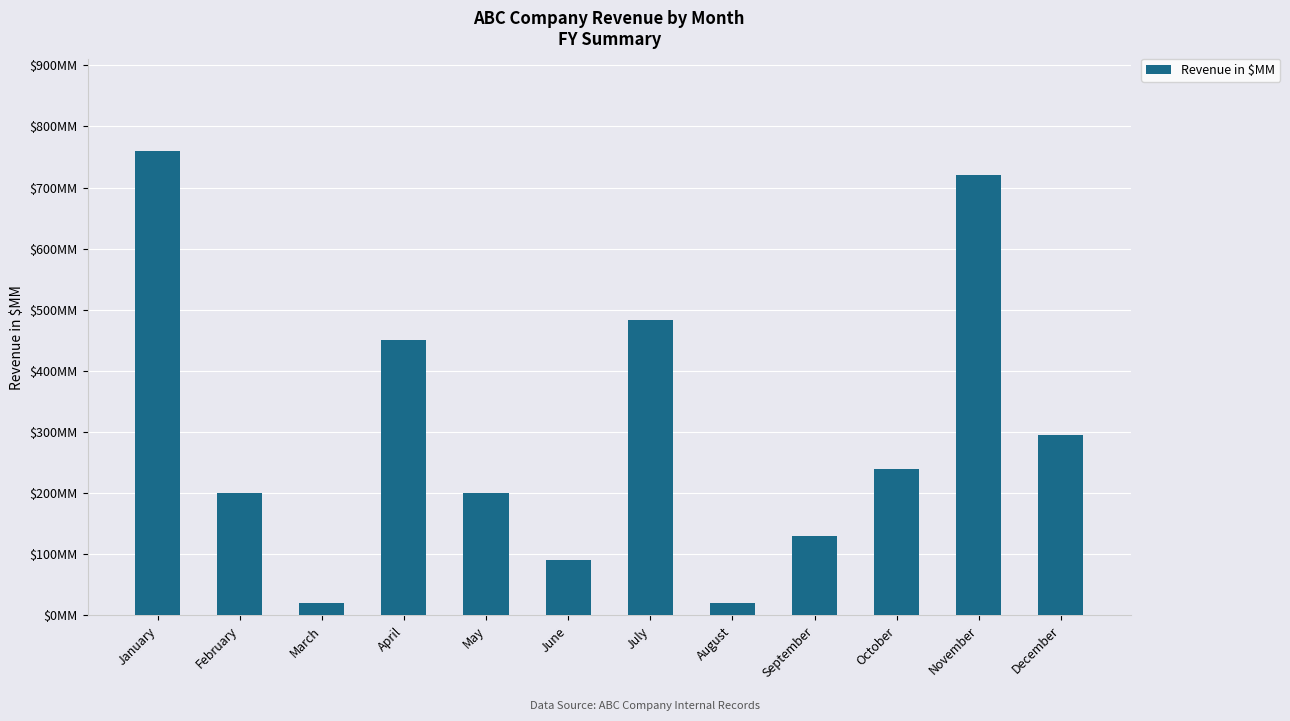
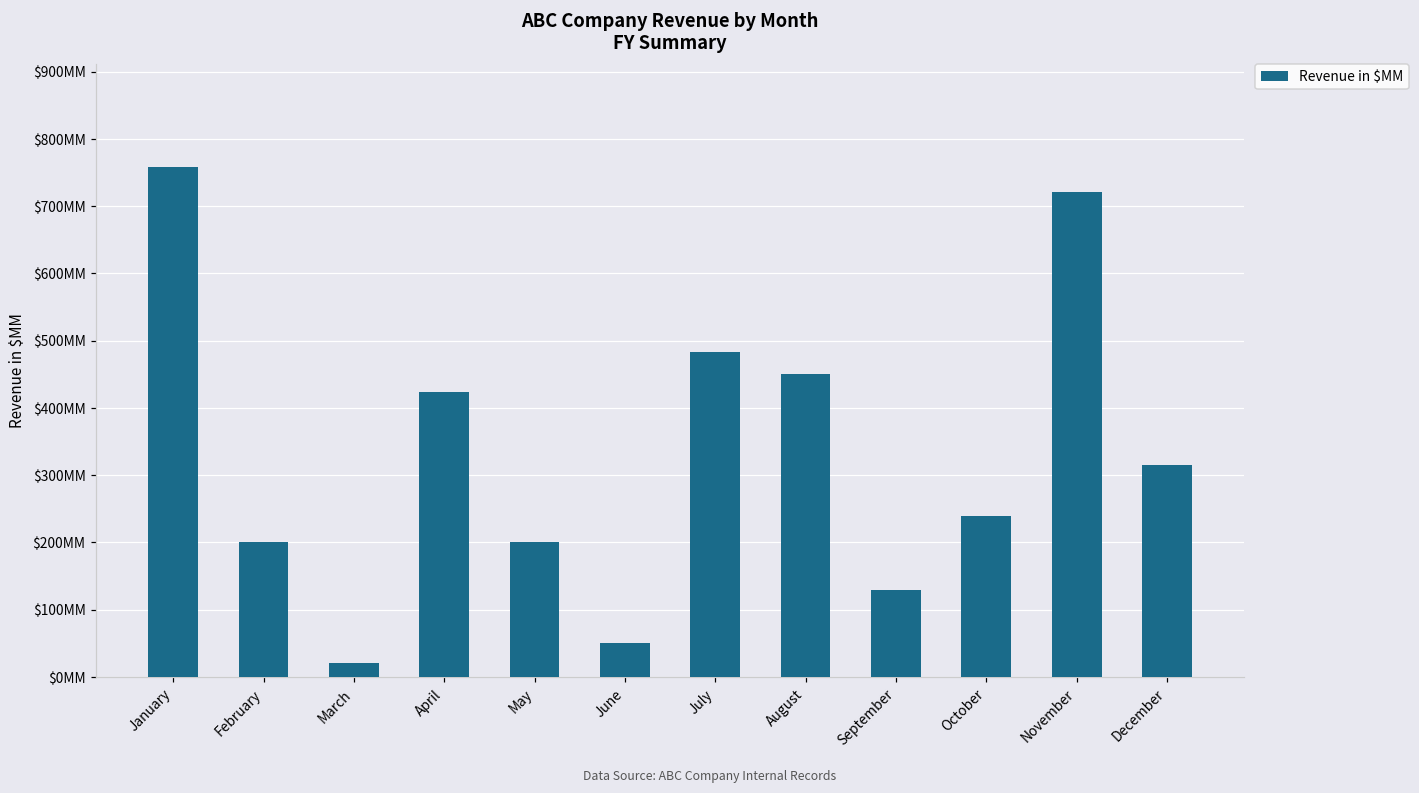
April: $450MM -> $420MM
June: $90MM -> $50MM
August: $20MM -> $450MM
December: $300MM -> $320MM
